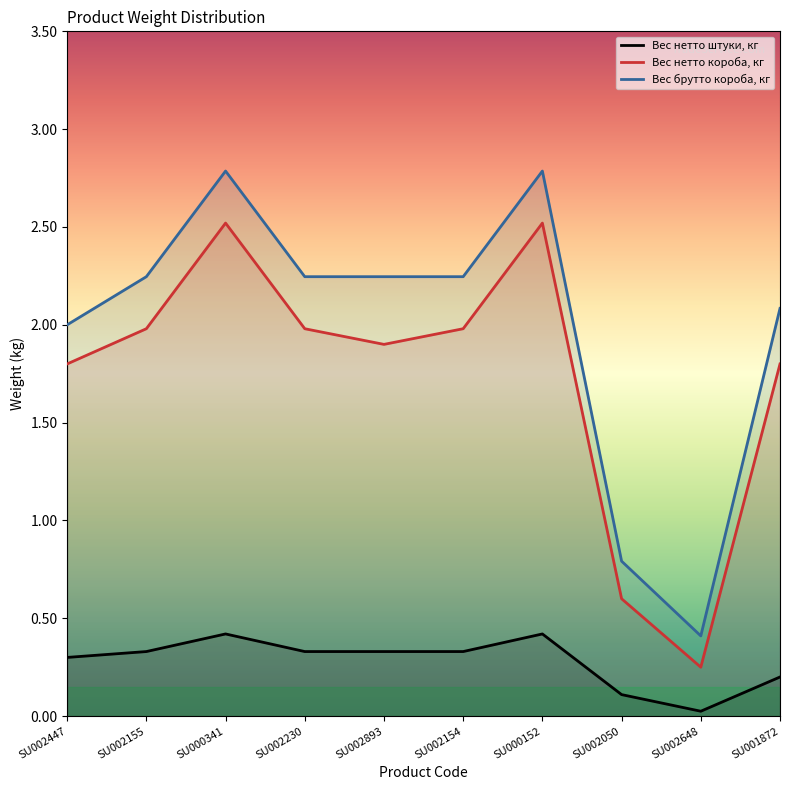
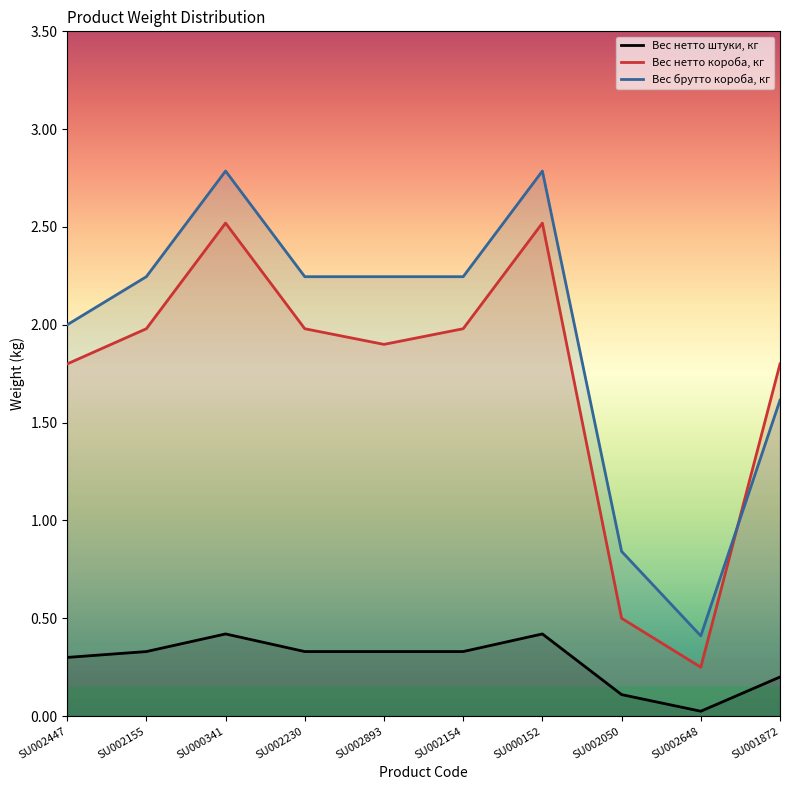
Вес нетто короба, кг, SU002050: 0.6 -> 0.5
Вес брутто короба, кг, SU002050: 0.79 -> 0.84
Вес брутто короба, кг, SU001872: 2.08 -> 1.62
